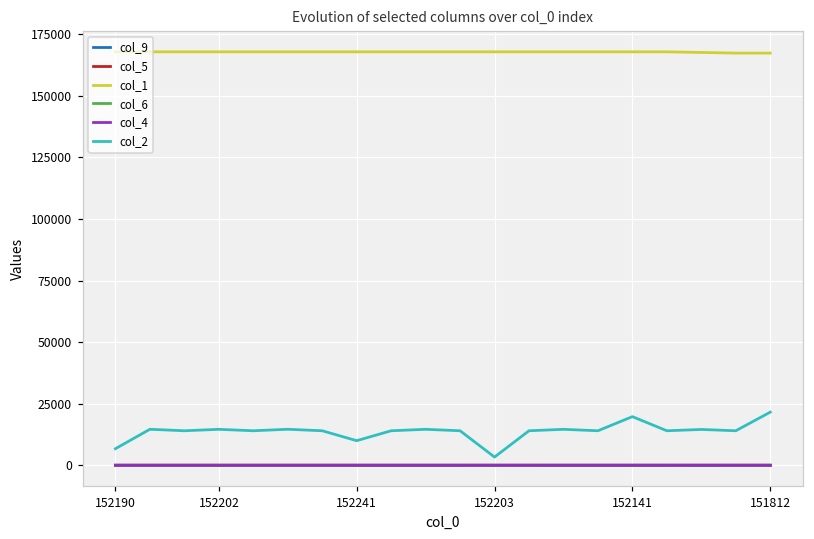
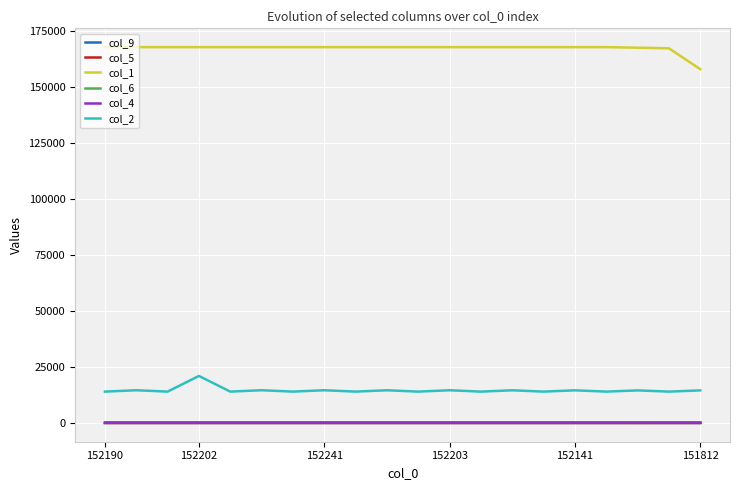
col_2, 152190: 7000 -> 14000
col_2, 152202: 15000 -> 21000
col_2, 152241: 10000 -> 15000
col_2, 152203: 3000 -> 15000
col_2, 152141: 20000 -> 15000
col_1, 151812: 167000 -> 158000
col_2, 151812: 22000 -> 15000
